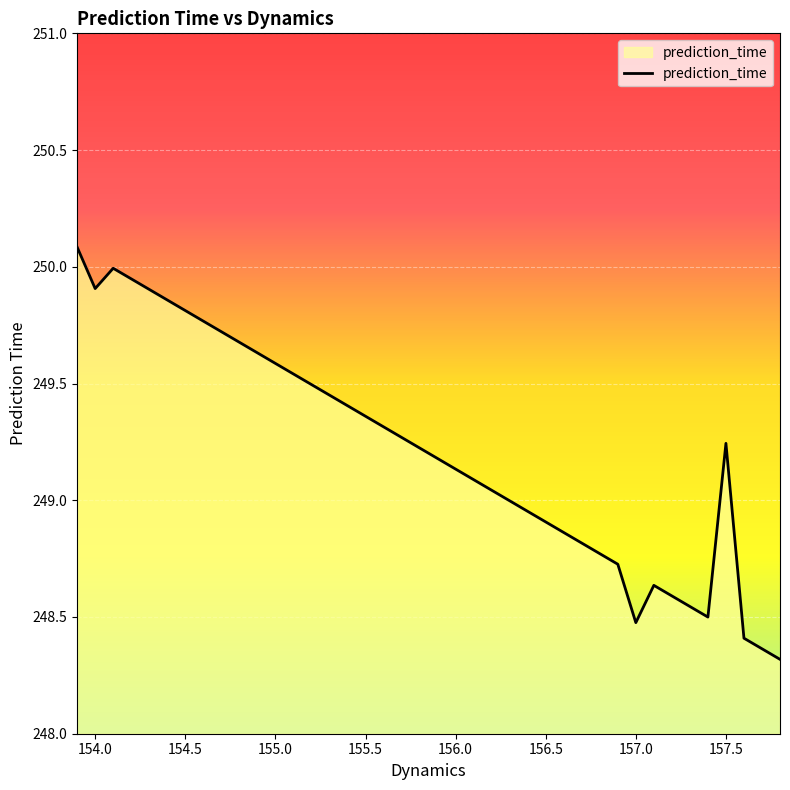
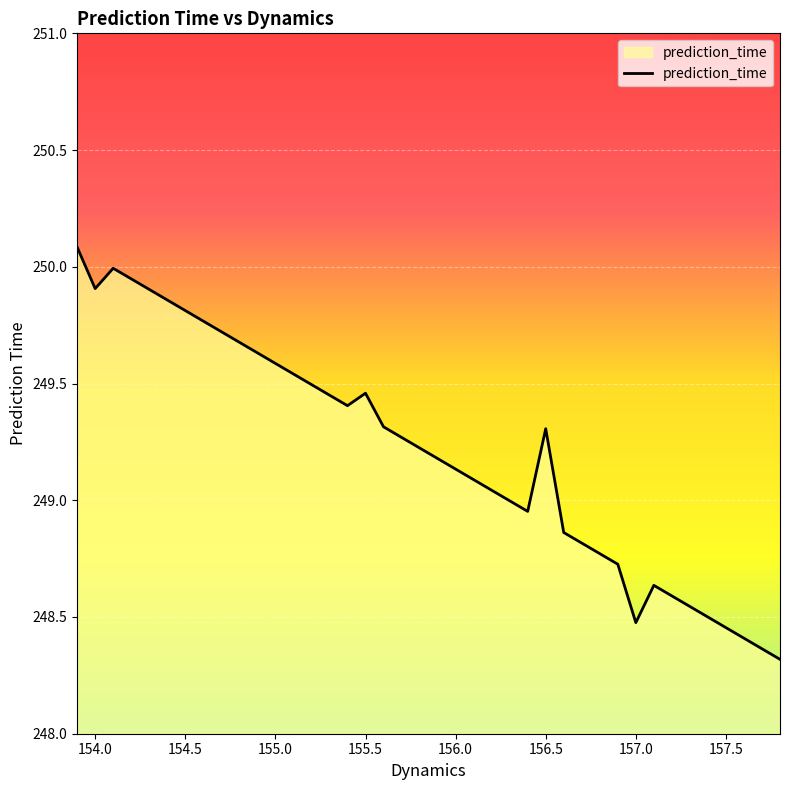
155.5: 249.36 -> 249.46
156.5: 248.91 -> 249.31
157.5: 249.24 -> 248.45
